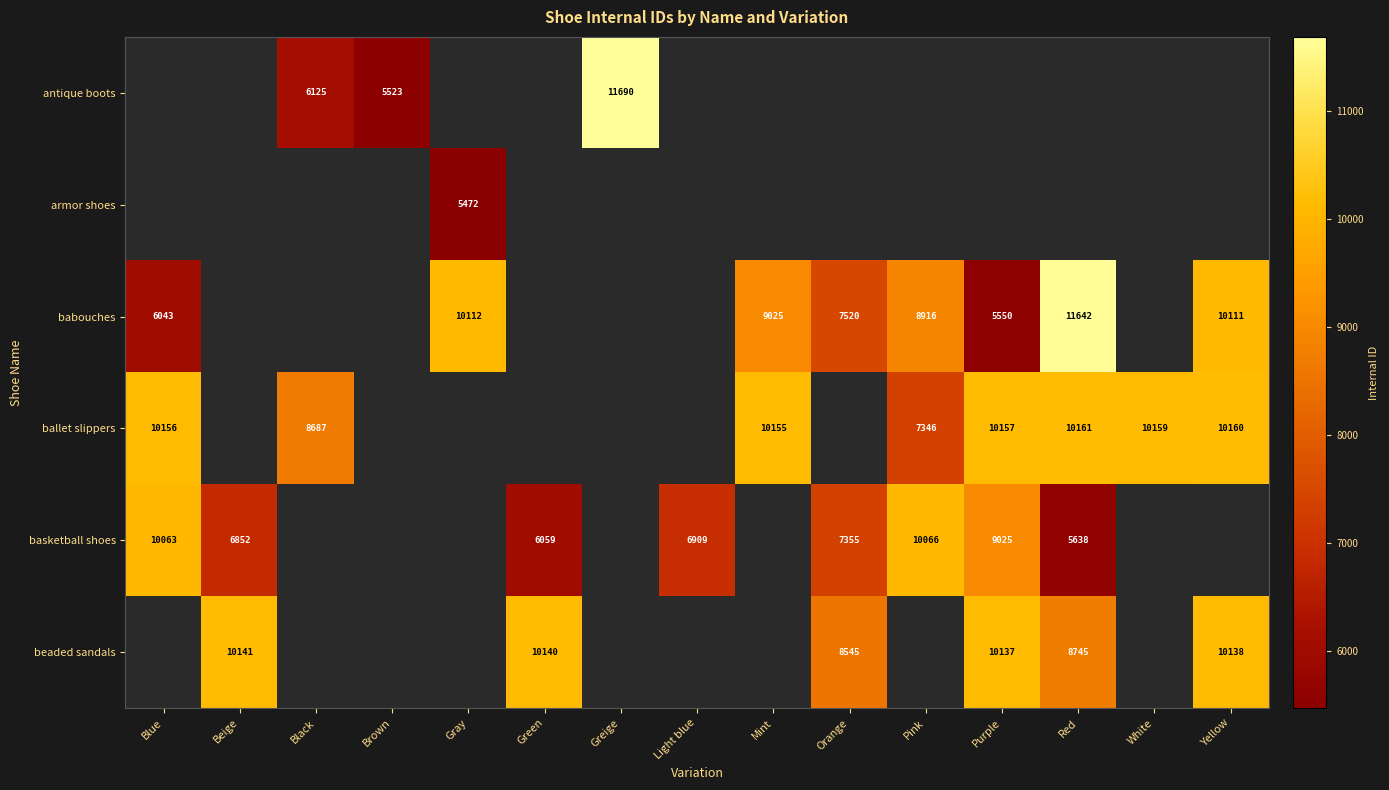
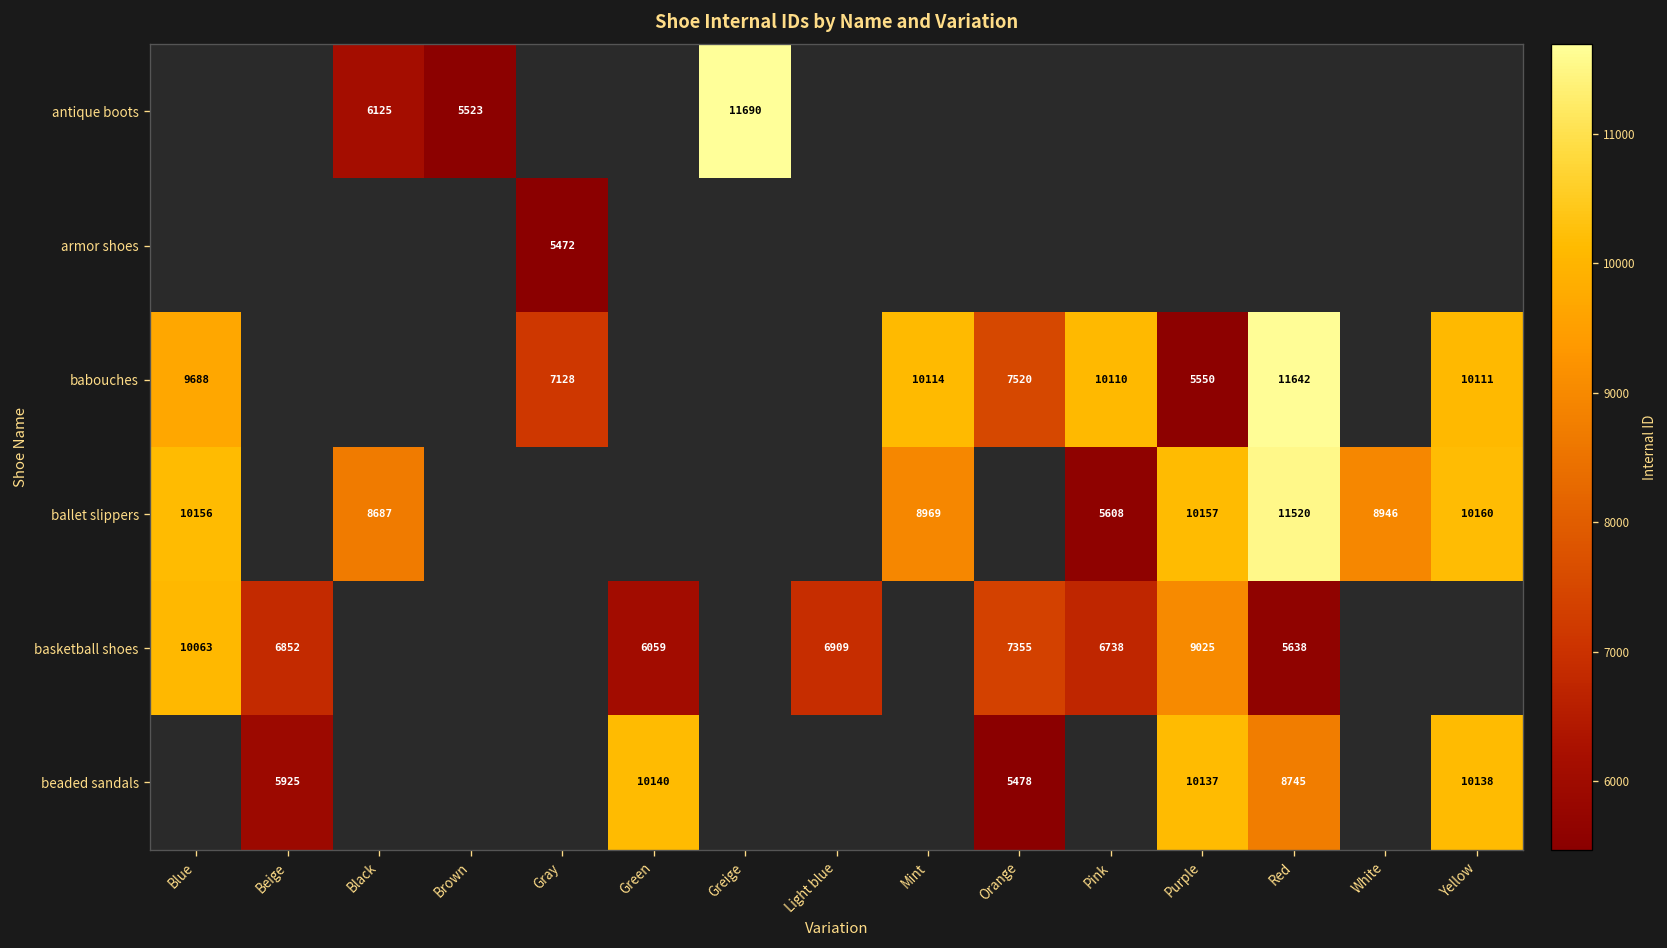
babouches, Blue: 6043 -> 9688
babouches, Gray: 10112 -> 7128
babouches, Mint: 9025 -> 10114
babouches, Pink: 8916 -> 10110
ballet slippers, Mint: 10155 -> 8969
ballet slippers, Pink: 7346 -> 5608
ballet slippers, Red: 10161 -> 11520
ballet slippers, White: 10159 -> 8946
basketball shoes, Pink: 10066 -> 6738
beaded sandals, Beige: 10141 -> 5925
beaded sandals, Orange: 8545 -> 5478
